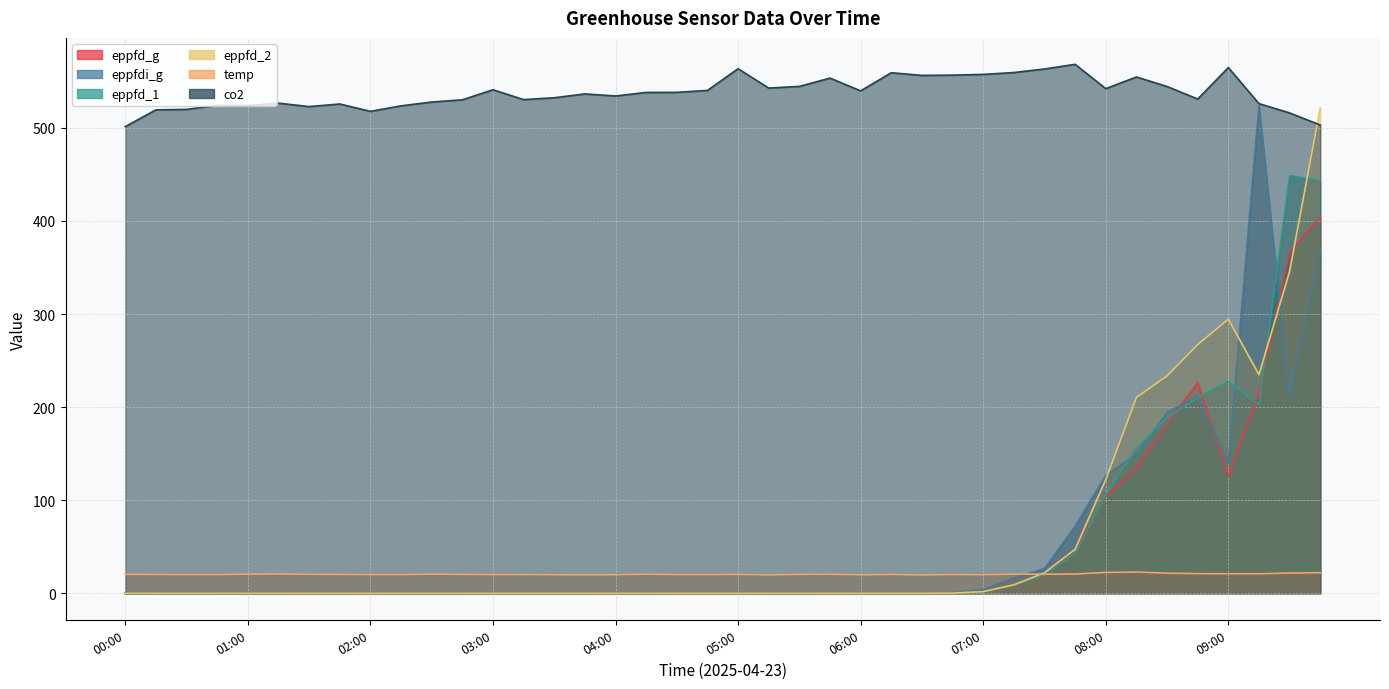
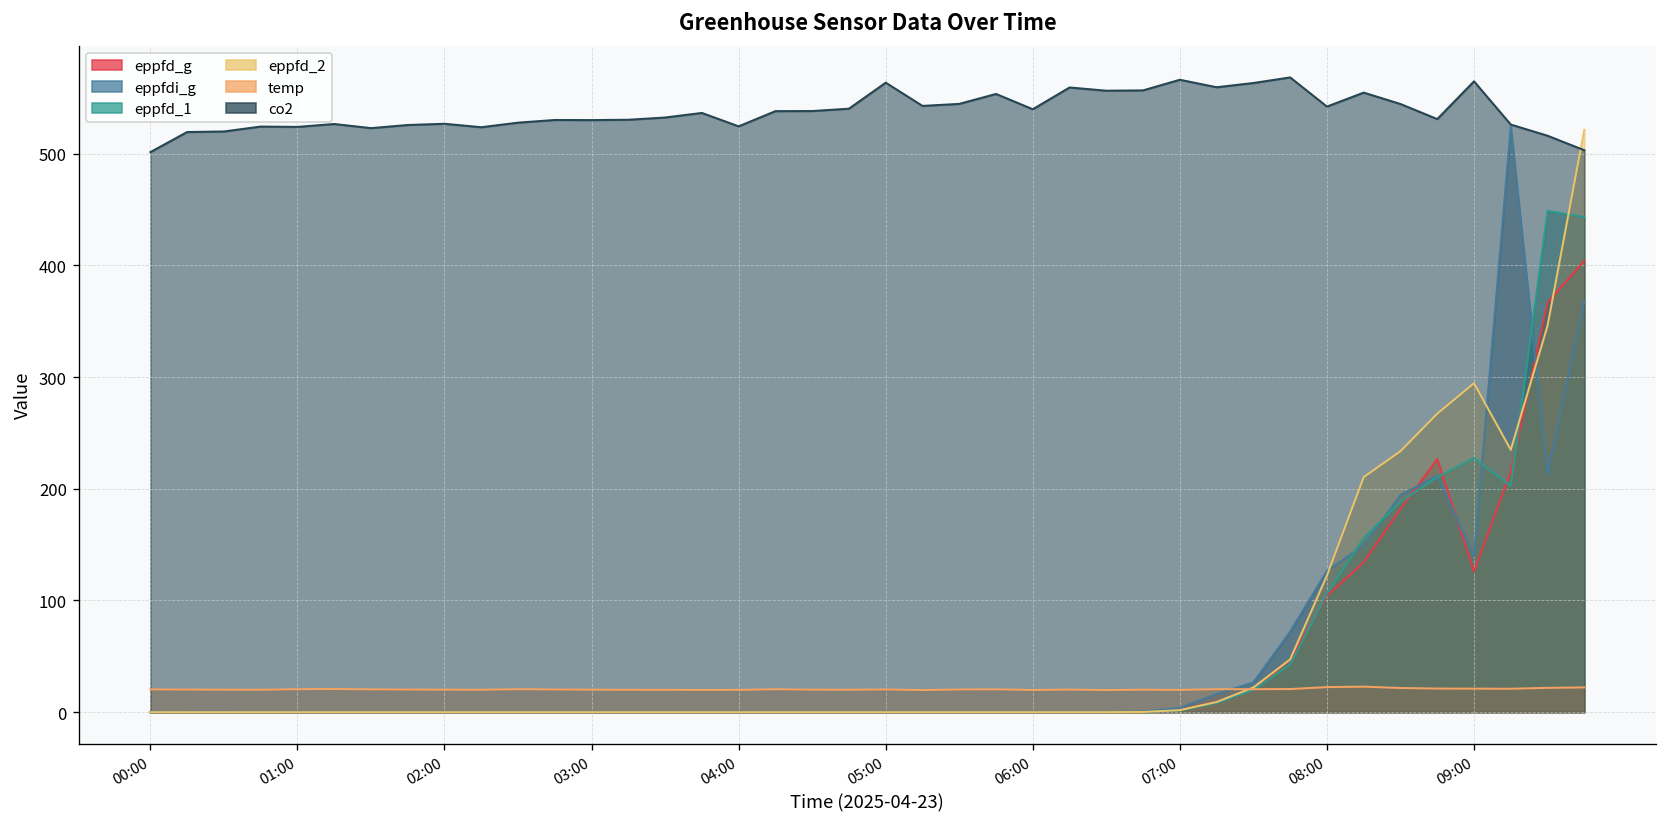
co2, 02:00: 520 -> 530
co2, 03:00: 540 -> 530
co2, 04:00: 530 -> 520
co2, 07:00: 560 -> 570
